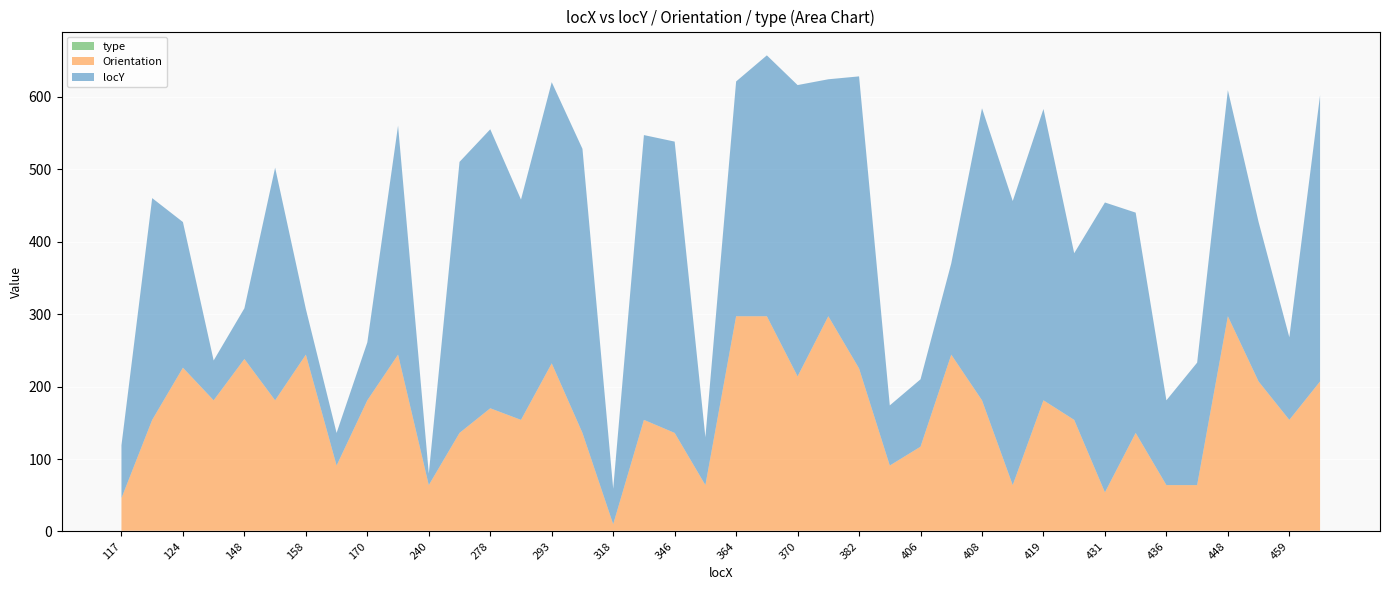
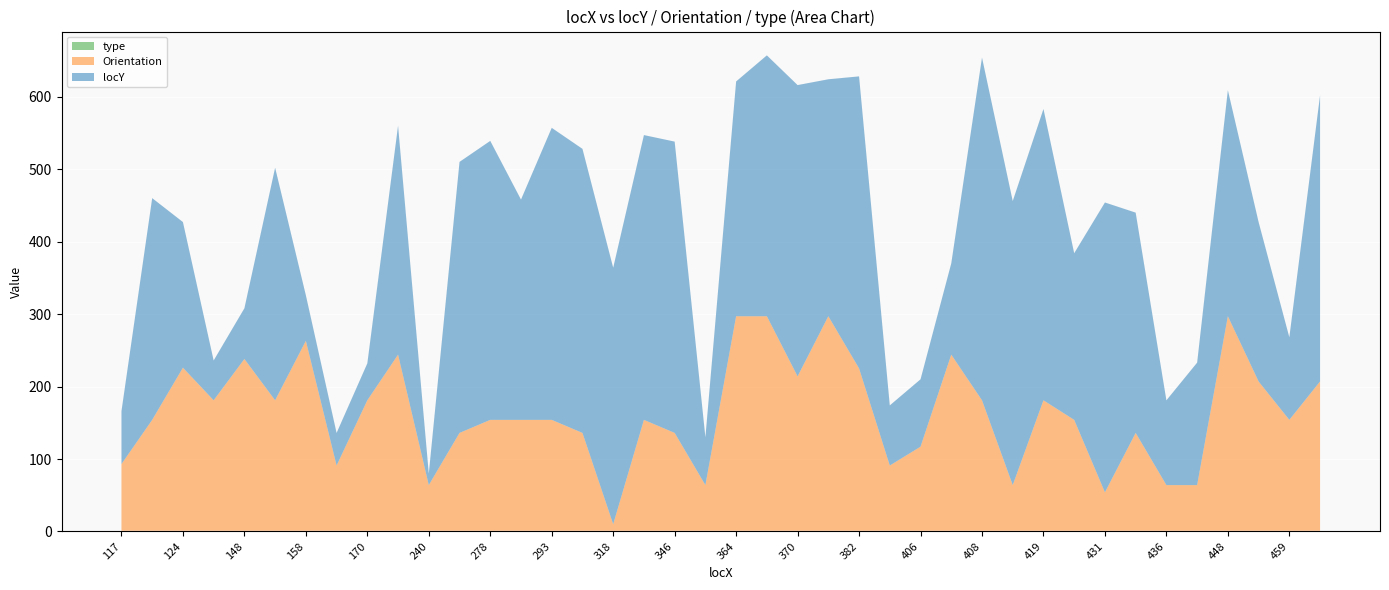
Orientation, 117: 50 -> 90
Orientation, 158: 240 -> 260
locY, 170: 80 -> 50
Orientation, 278: 170 -> 150
Orientation, 293: 230 -> 150
locY, 293: 390 -> 400
locY, 318: 50 -> 350
locY, 408: 400 -> 470
